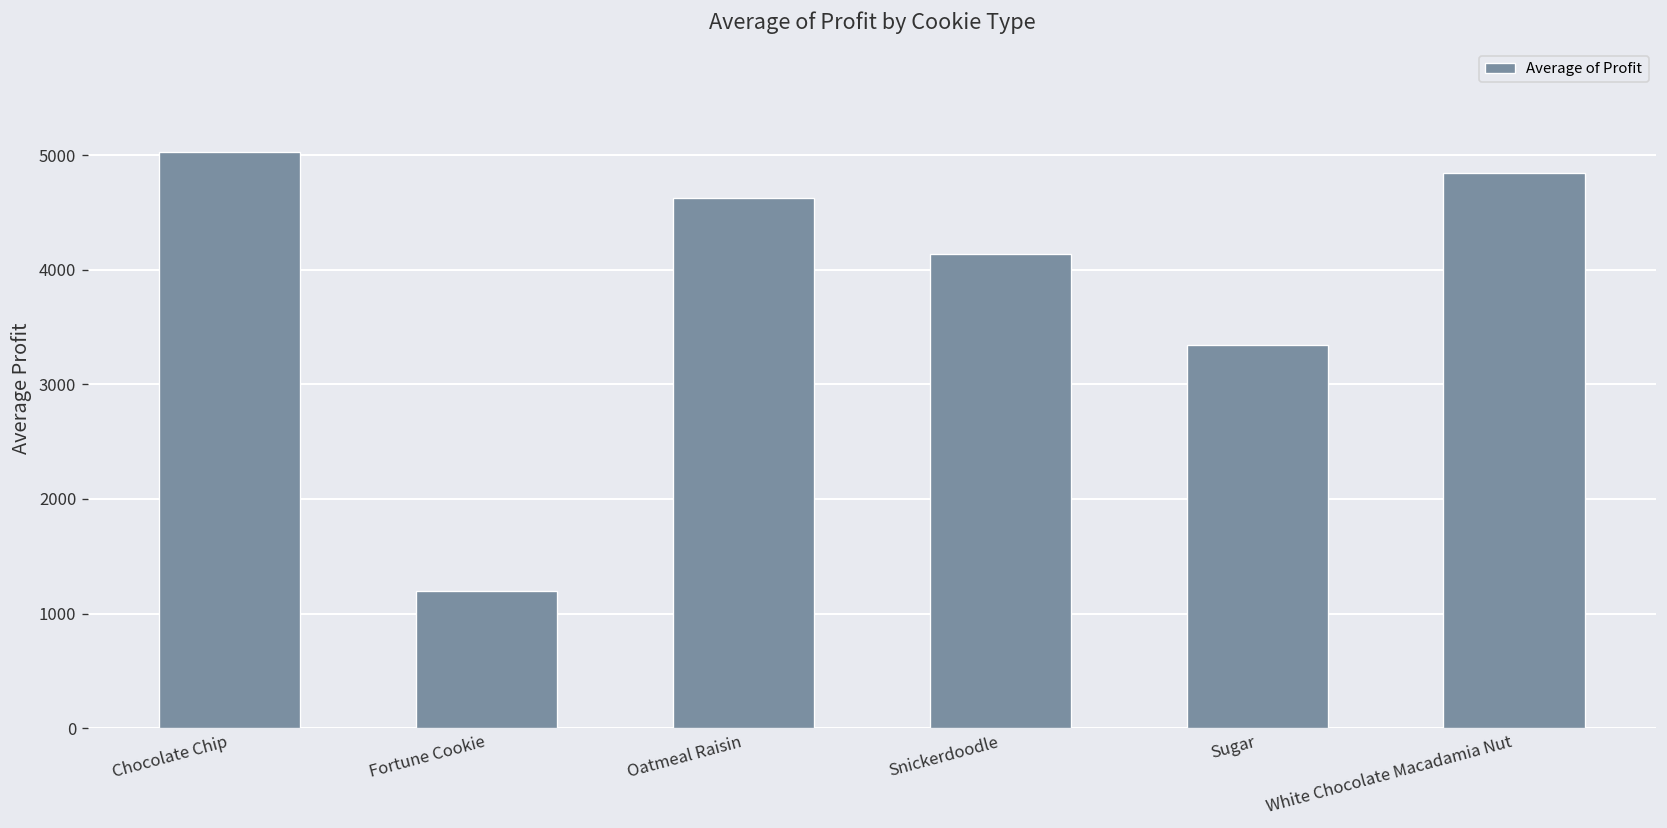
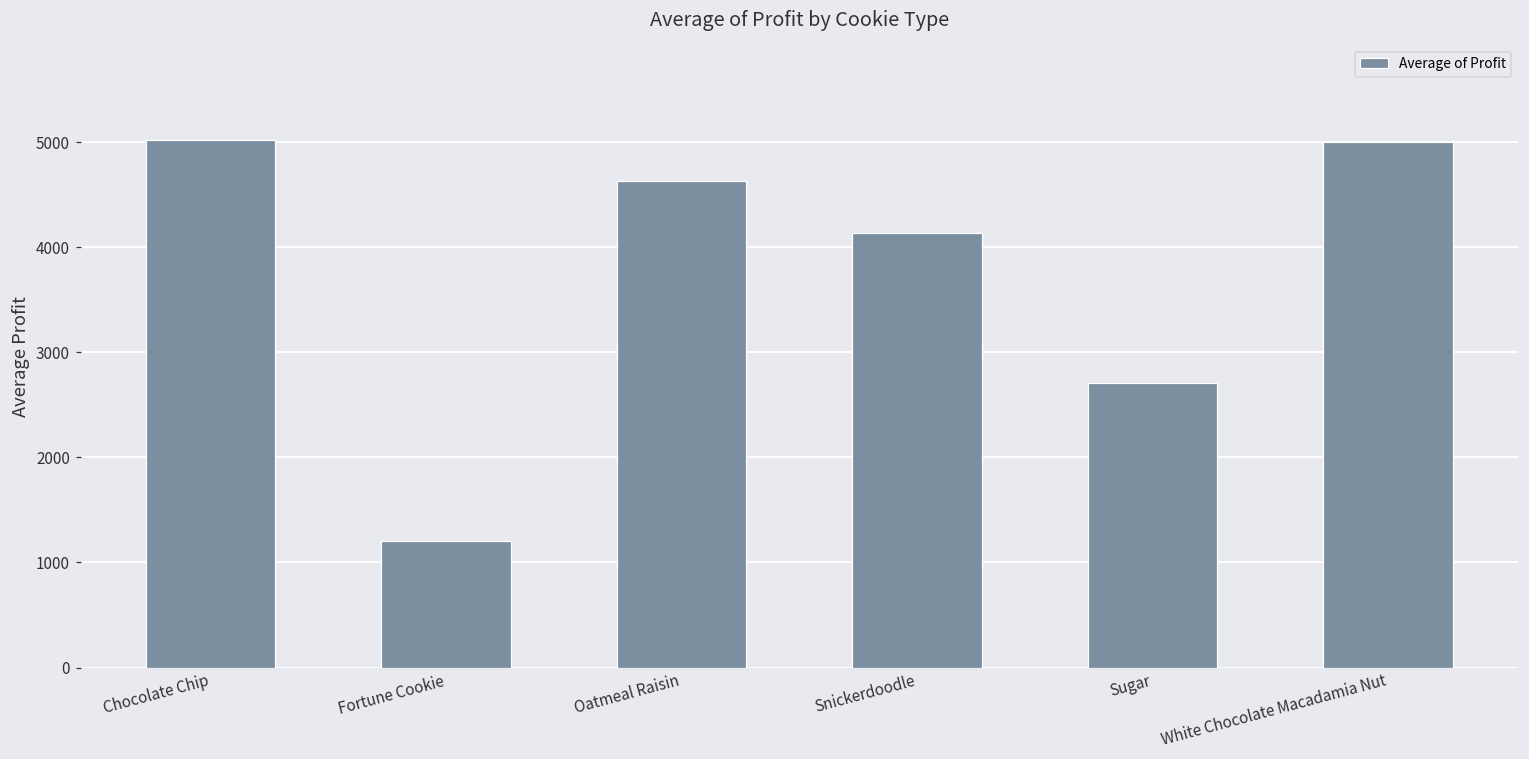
Sugar: 3300 -> 2700
White Chocolate Macadamia Nut: 4800 -> 5000
